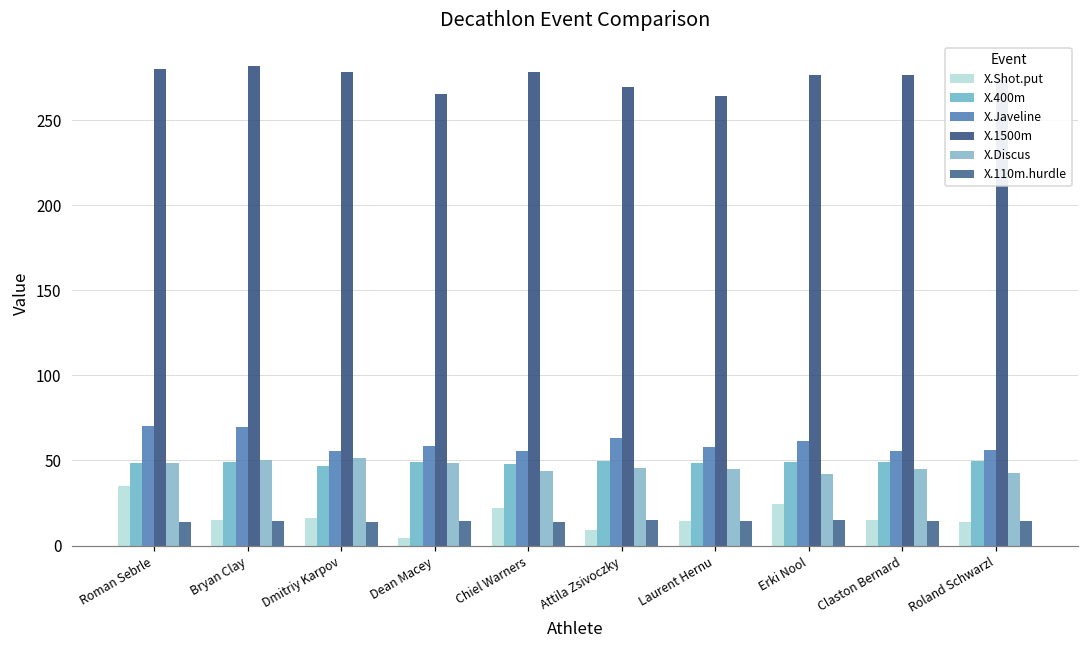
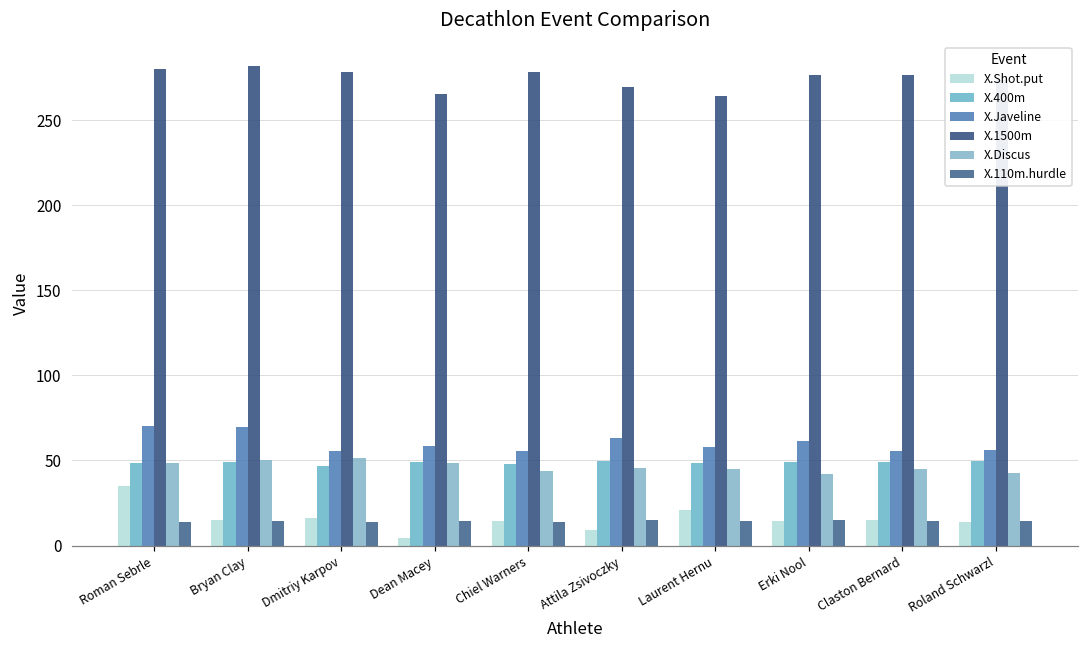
X.Shot.put, Chiel Warners: 22 -> 14
X.Shot.put, Laurent Hernu: 15 -> 21
X.Shot.put, Erki Nool: 24 -> 14
